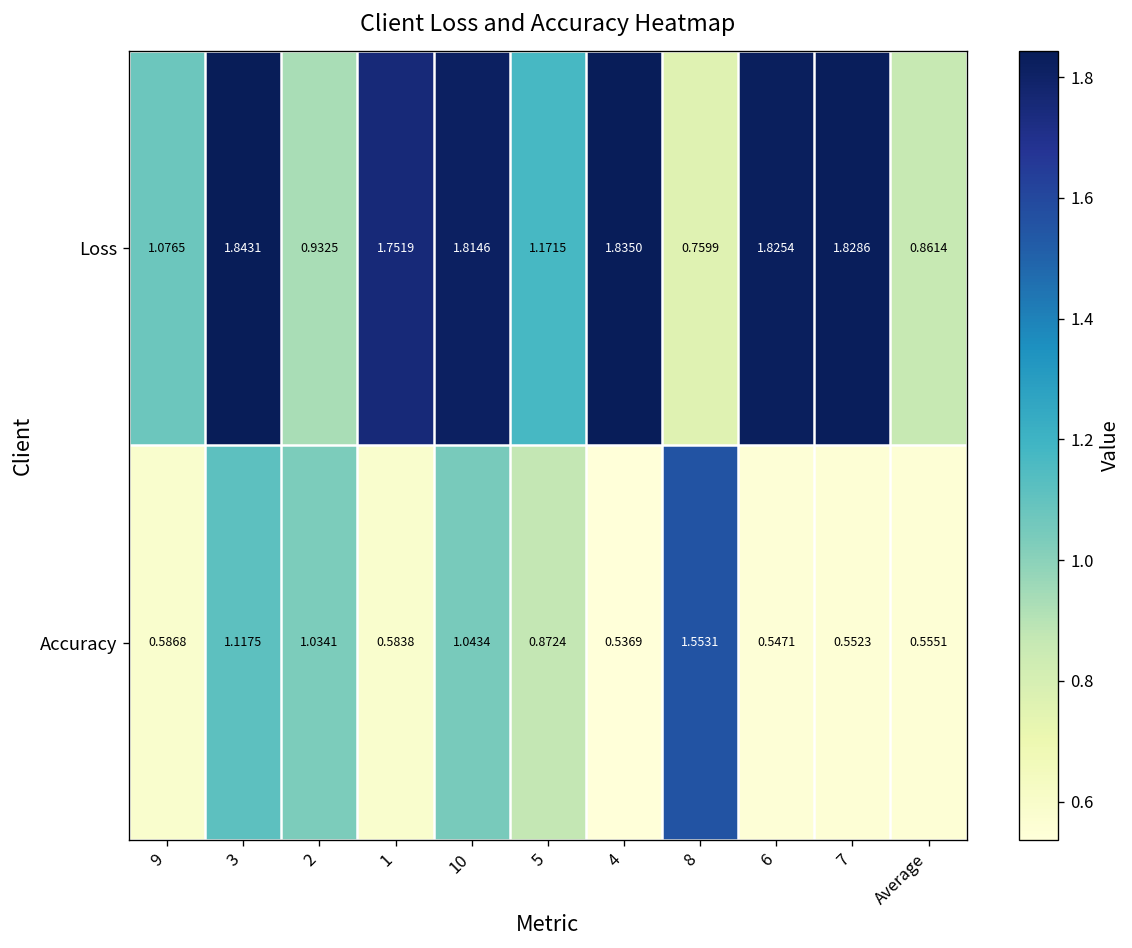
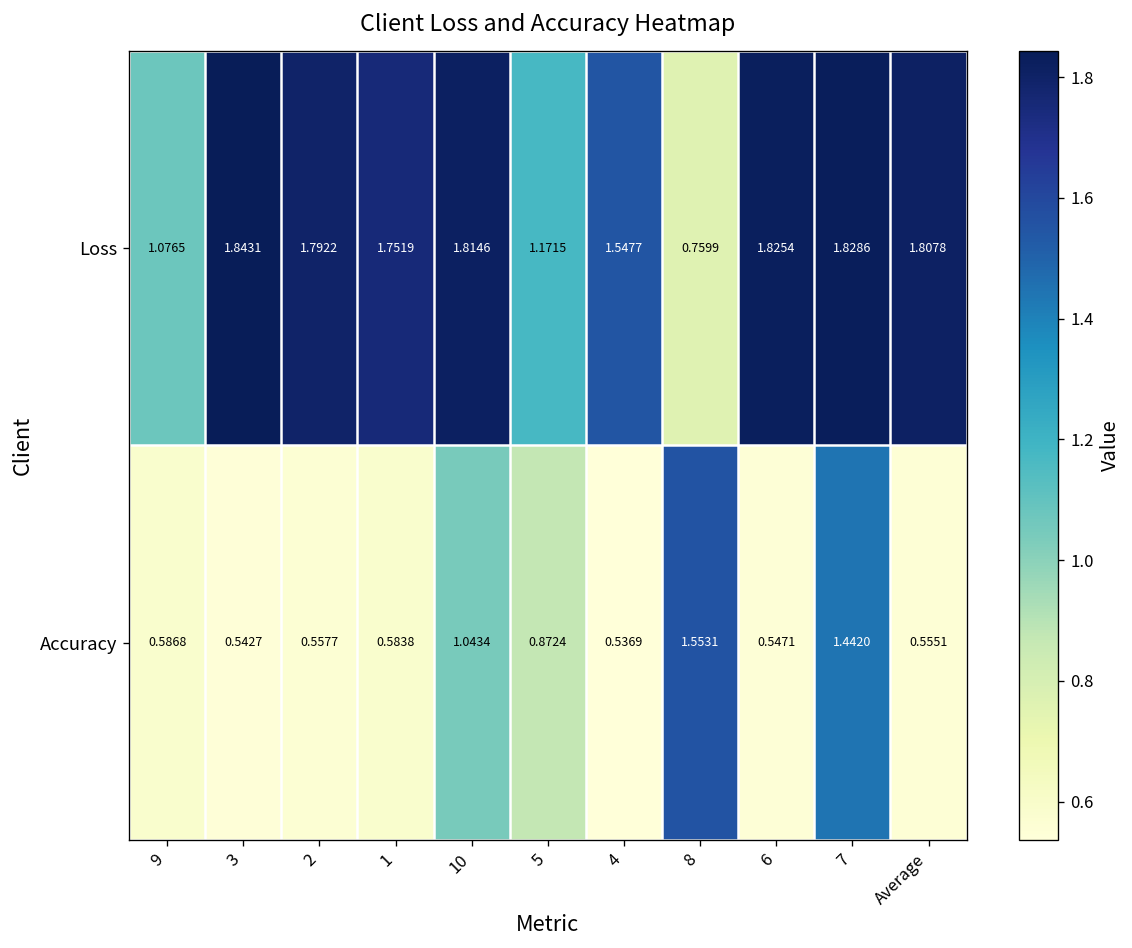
Loss, 2: 0.9325 -> 1.7922
Loss, 4: 1.8350 -> 1.5477
Loss, Average: 0.8614 -> 1.8078
Accuracy, 3: 1.1175 -> 0.5427
Accuracy, 2: 1.0341 -> 0.5577
Accuracy, 7: 0.5523 -> 1.4420
